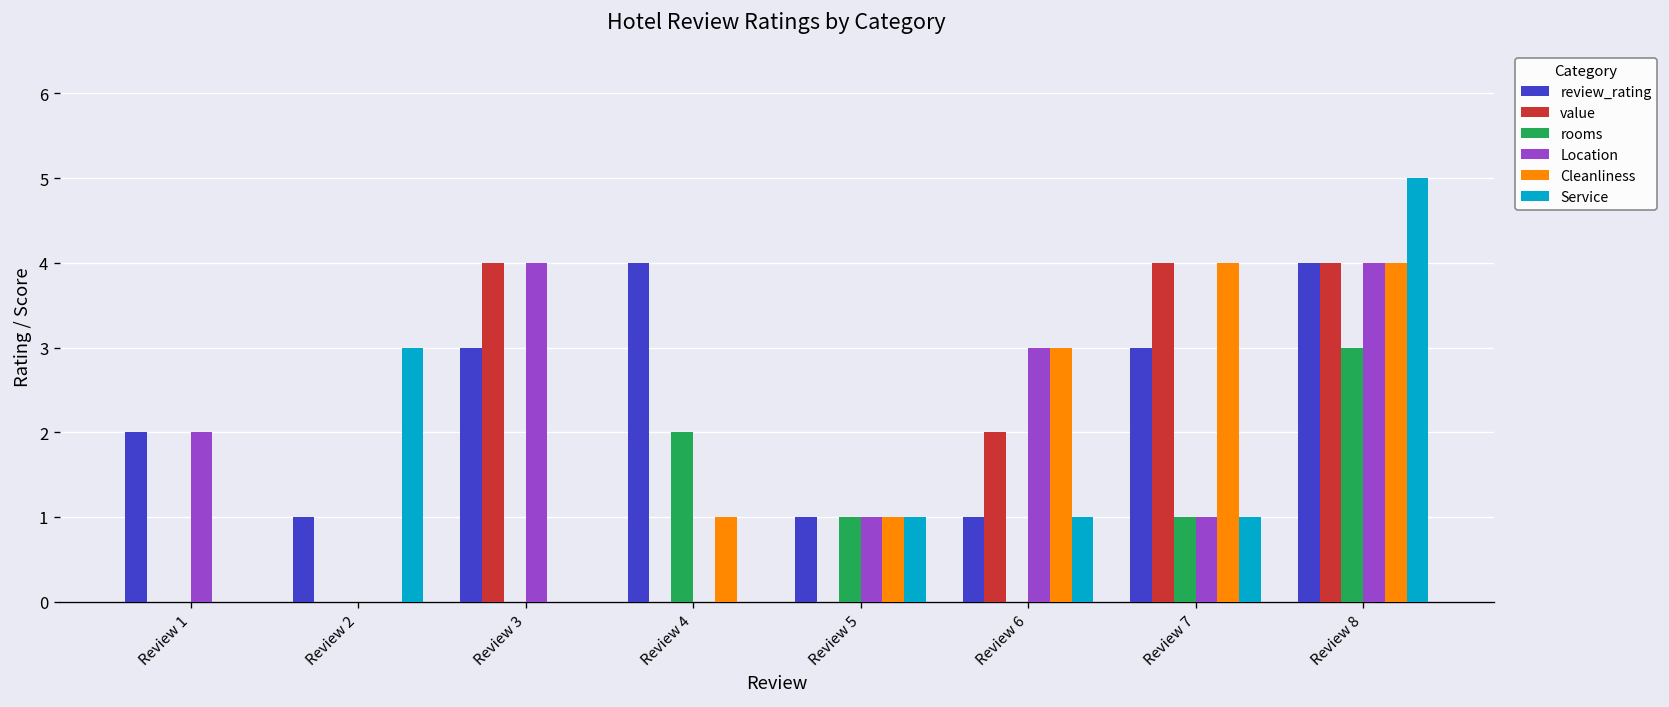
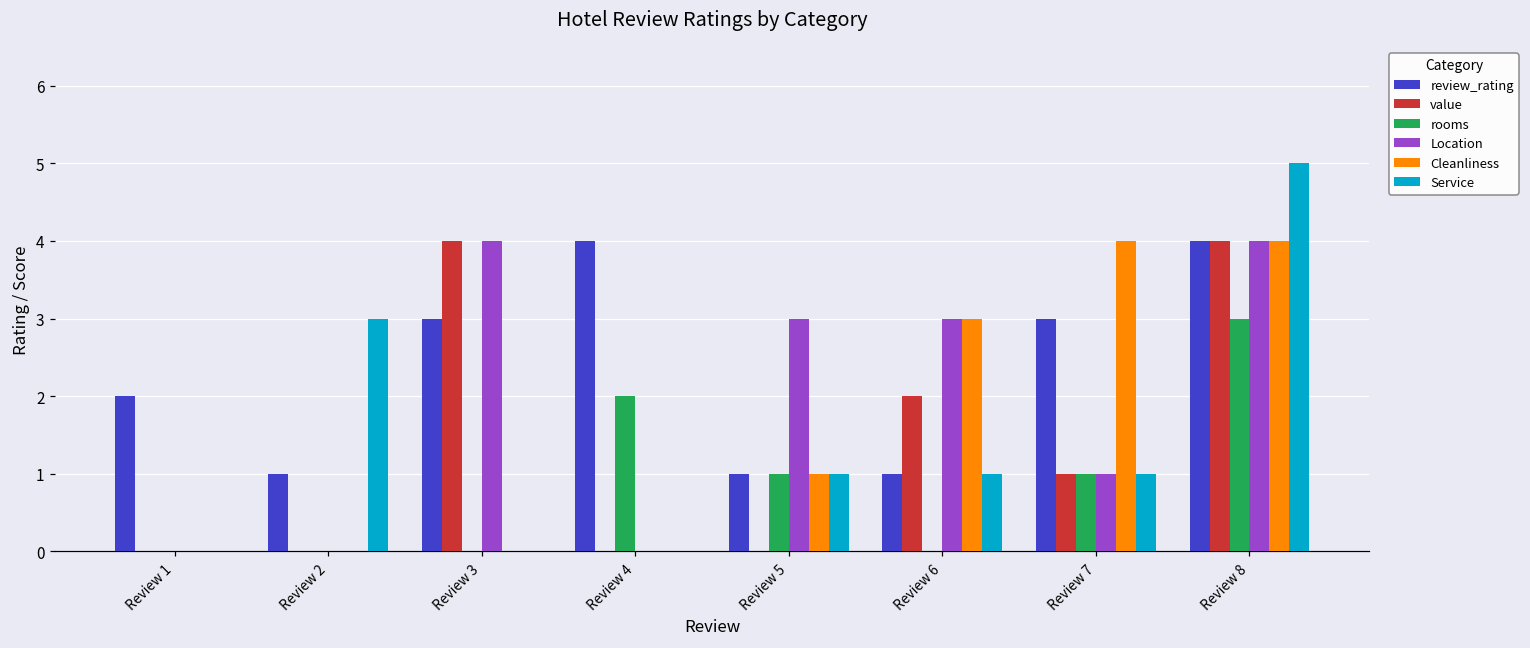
Location, Review 1: 2 -> 0
Cleanliness, Review 4: 1 -> 0
Location, Review 5: 1 -> 3
value, Review 7: 4 -> 1
